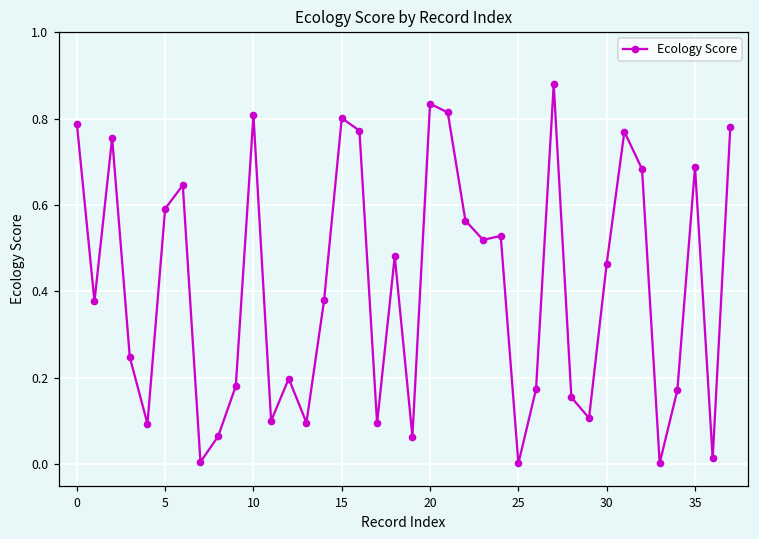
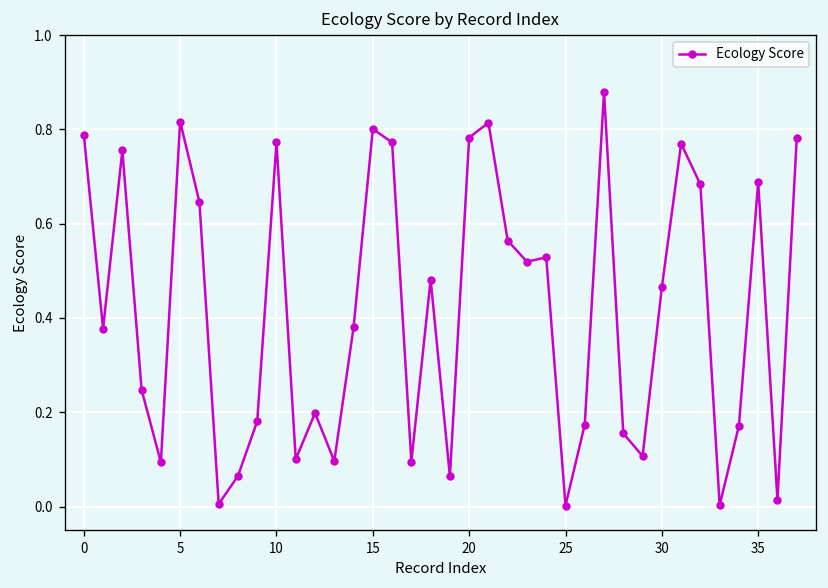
5: 0.59 -> 0.82
10: 0.81 -> 0.77
20: 0.83 -> 0.78
